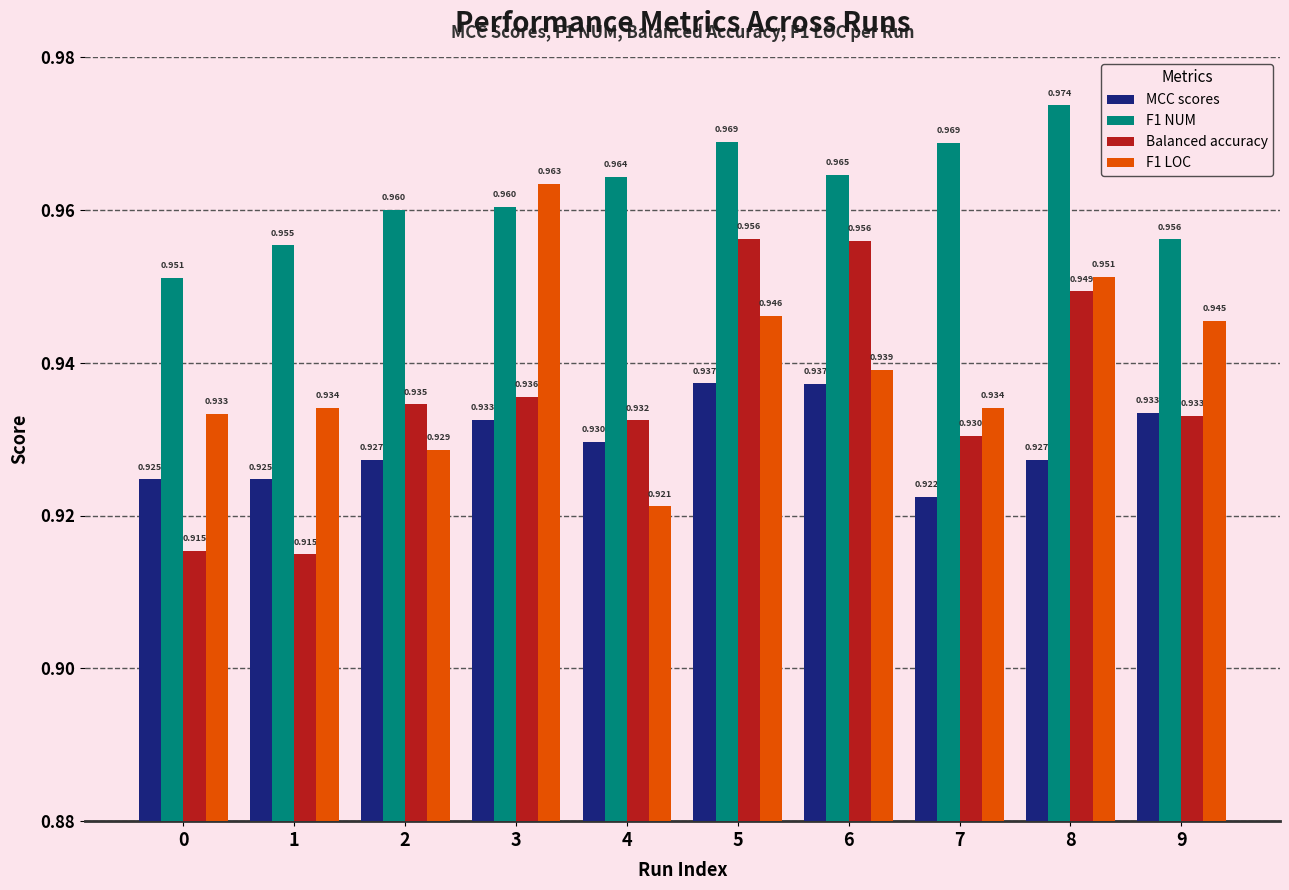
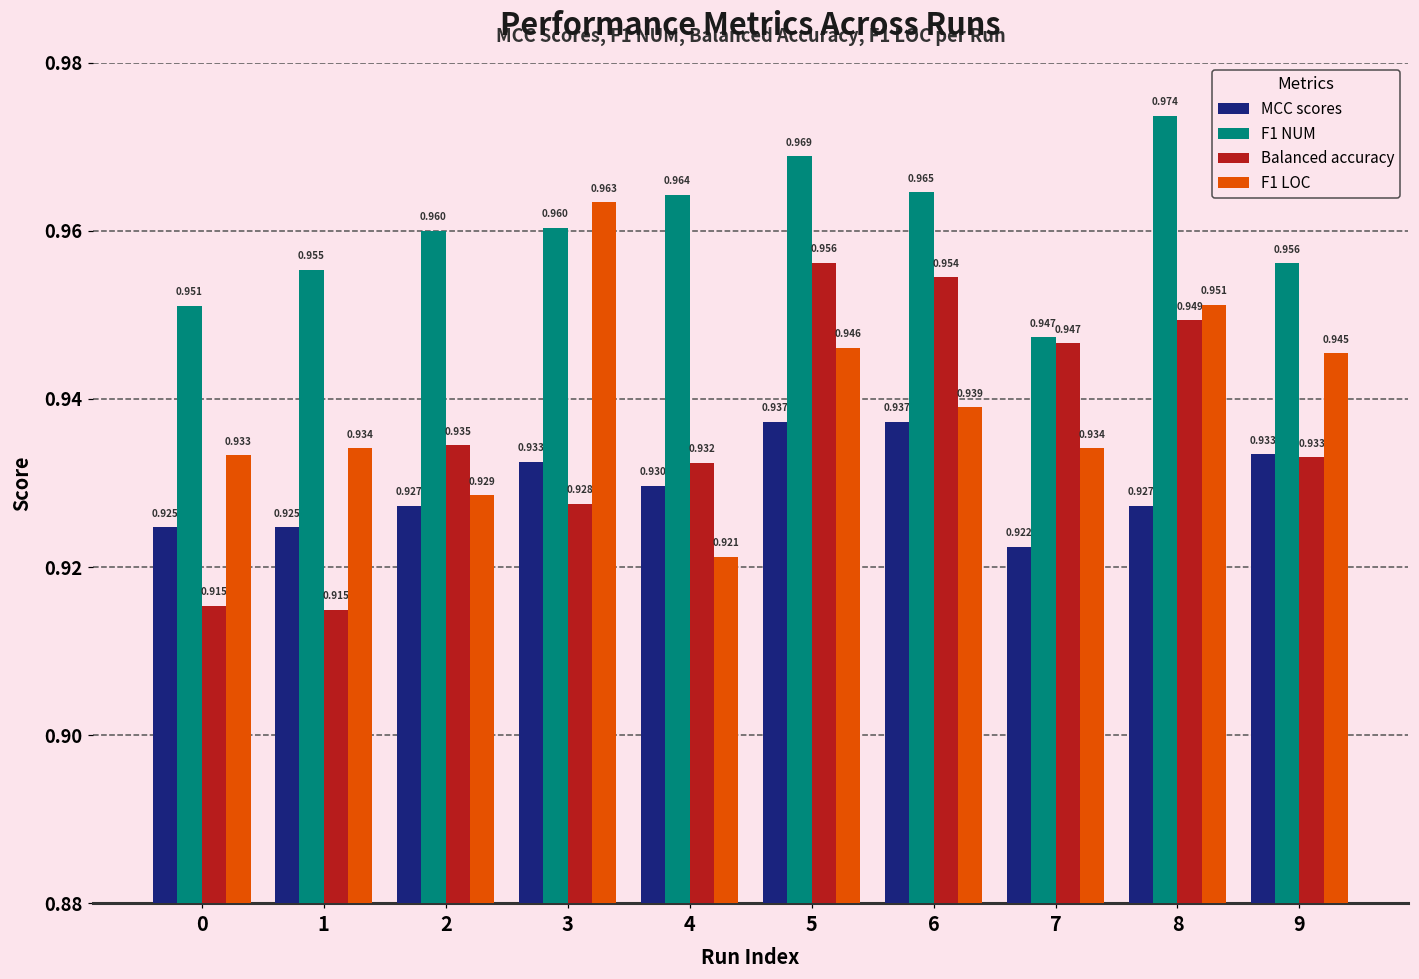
Balanced accuracy, 3: 0.936 -> 0.928
Balanced accuracy, 6: 0.956 -> 0.954
F1 NUM, 7: 0.969 -> 0.947
Balanced accuracy, 7: 0.930 -> 0.947
